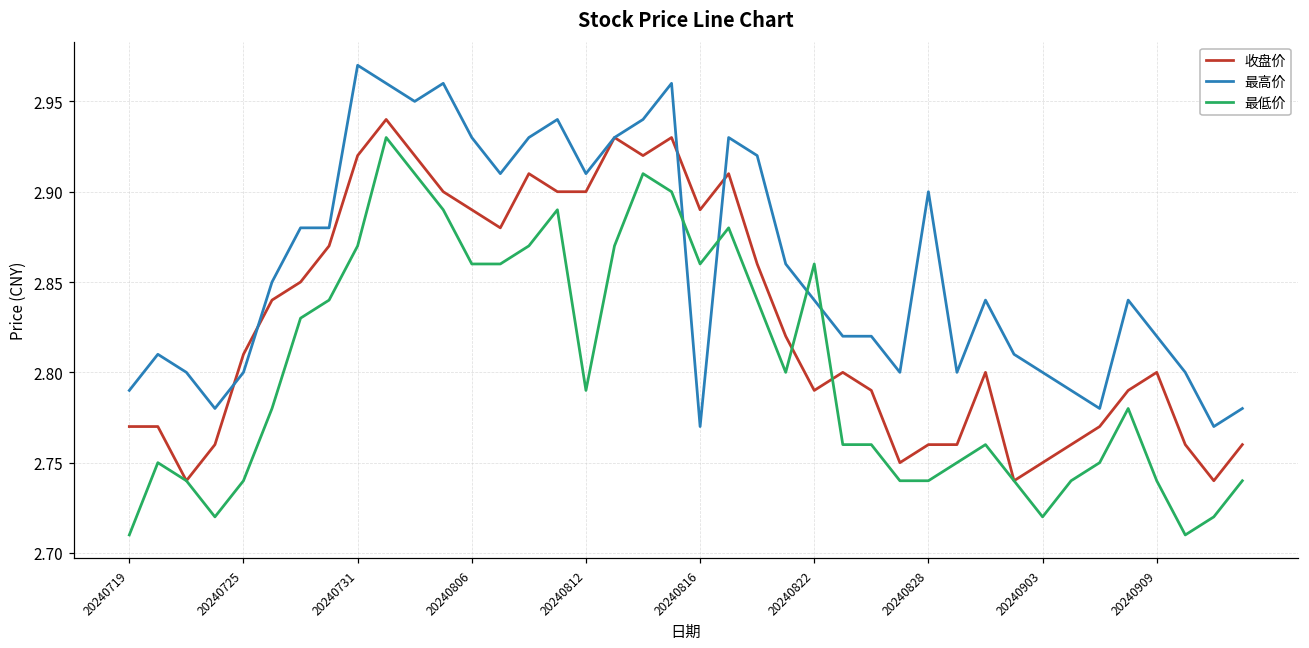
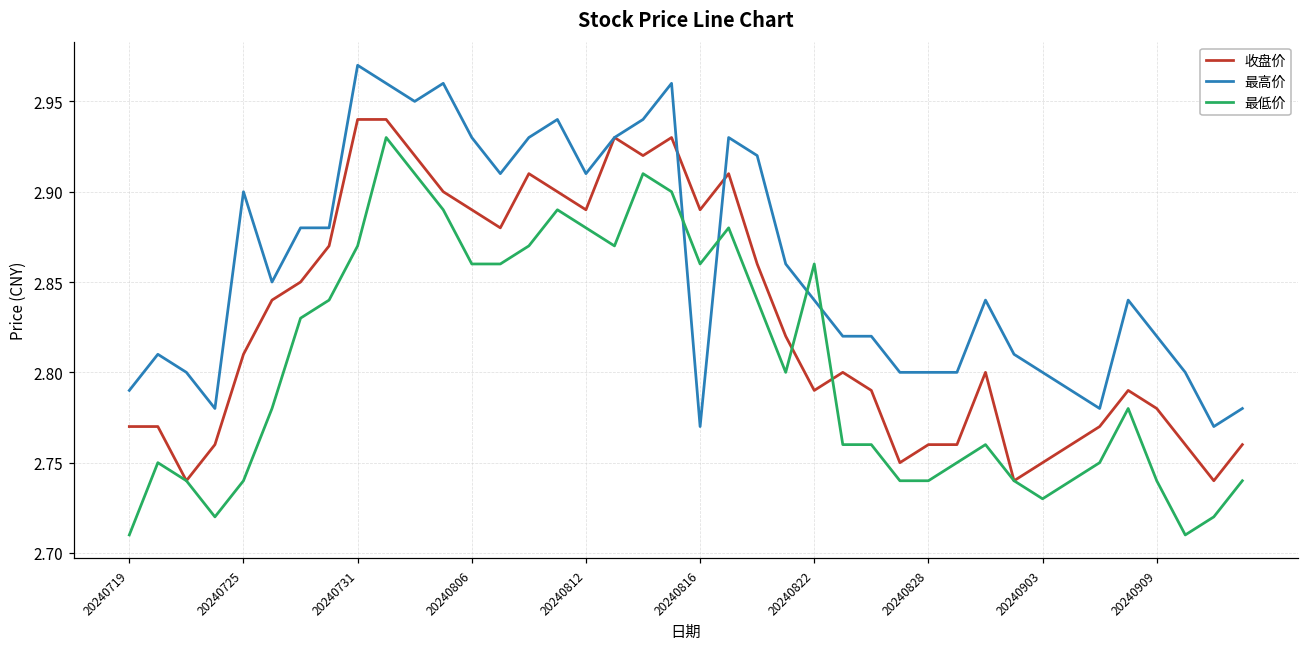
最高价, 20240725: 2.8 -> 2.9
收盘价, 20240731: 2.92 -> 2.94
收盘价, 20240812: 2.90 -> 2.89
最低价, 20240812: 2.79 -> 2.88
最高价, 20240828: 2.9 -> 2.8
最低价, 20240903: 2.72 -> 2.73
收盘价, 20240909: 2.80 -> 2.78
